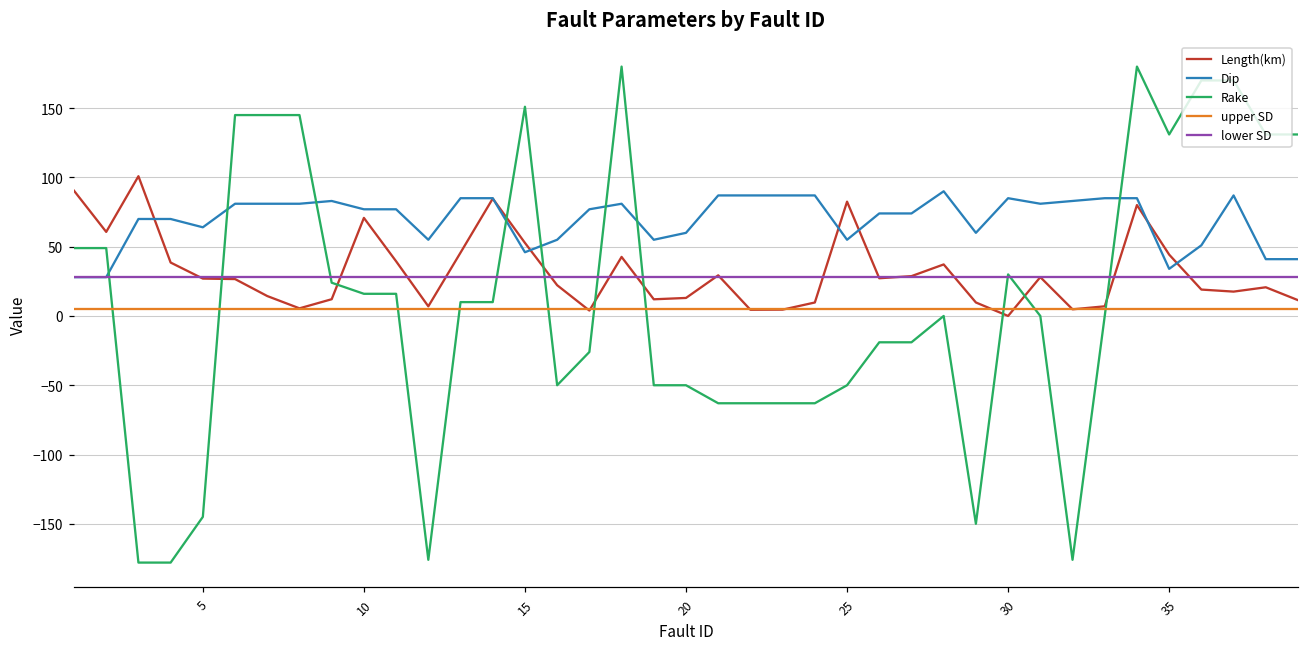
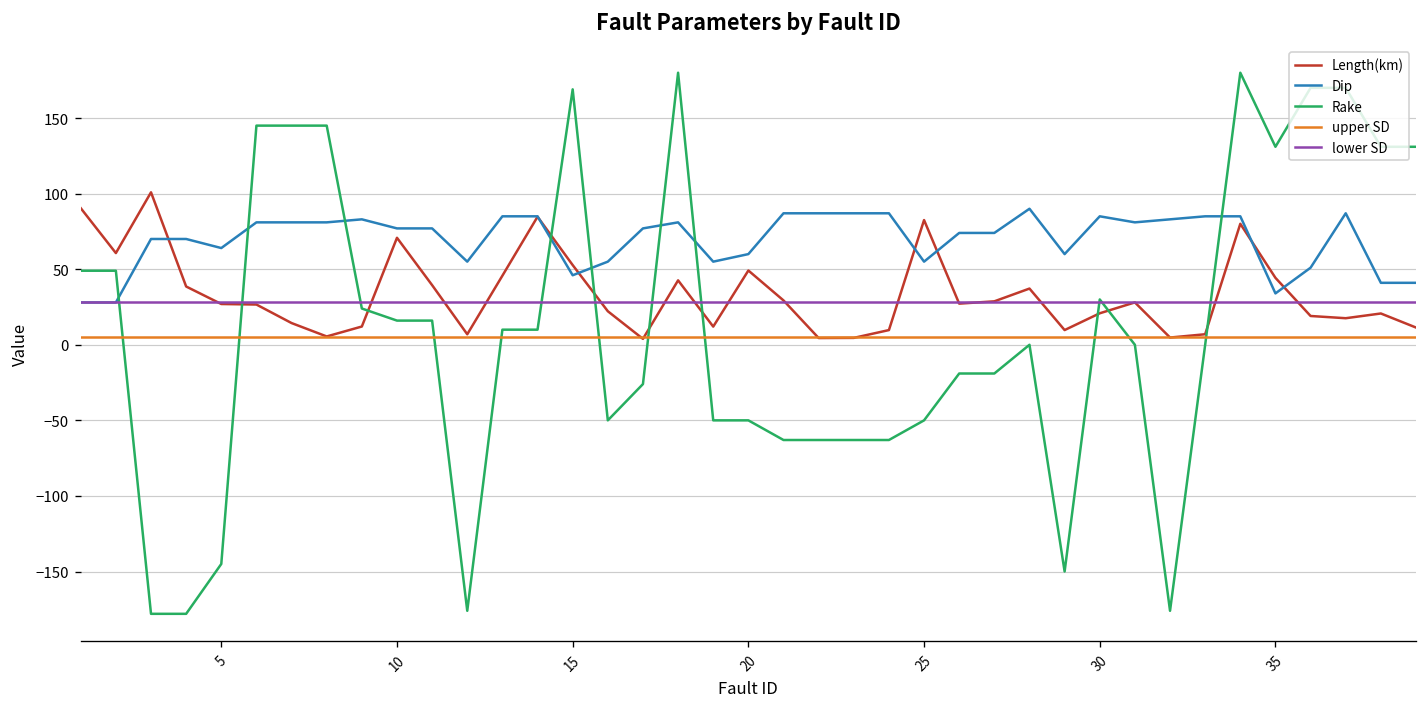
Rake, 15: 151 -> 169
Length(km), 20: 13 -> 49
Length(km), 30: 0 -> 21
